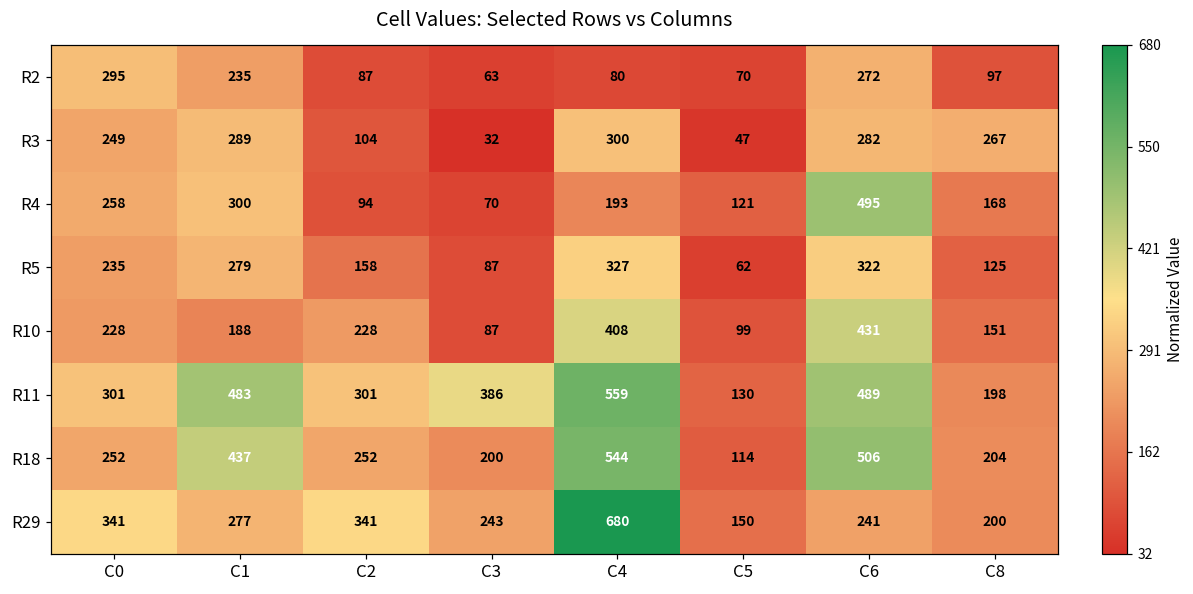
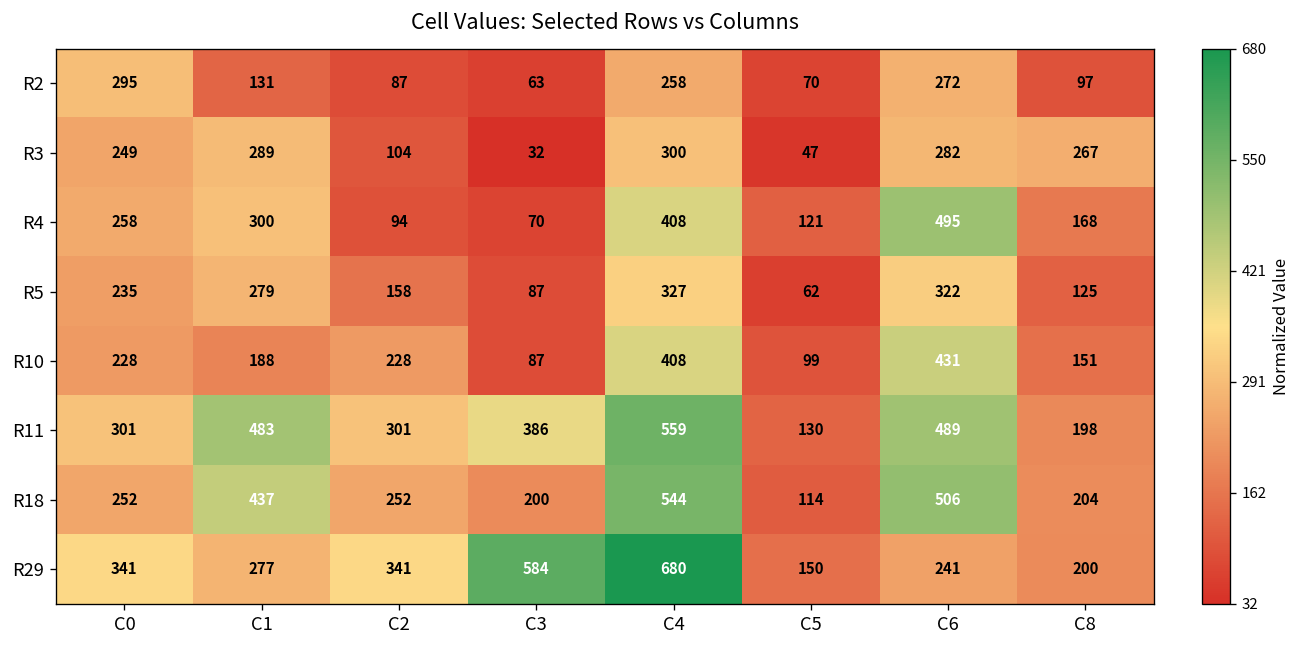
R2, C1: 235 -> 131
R2, C4: 80 -> 258
R4, C4: 193 -> 408
R29, C3: 243 -> 584
